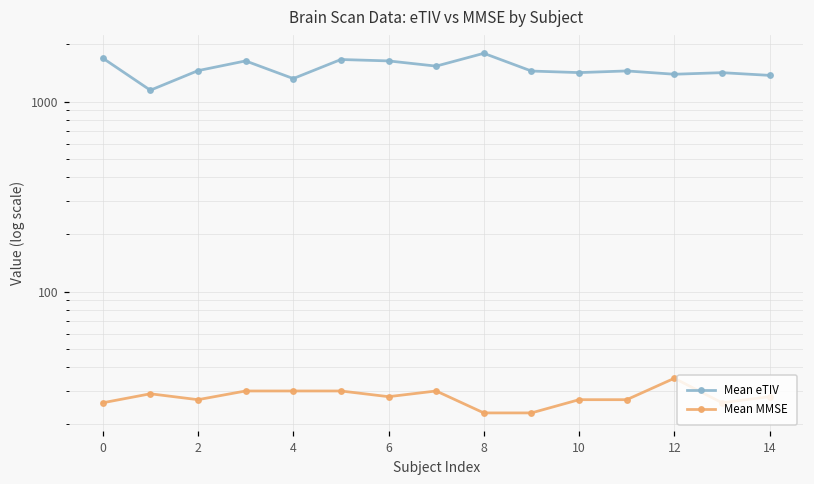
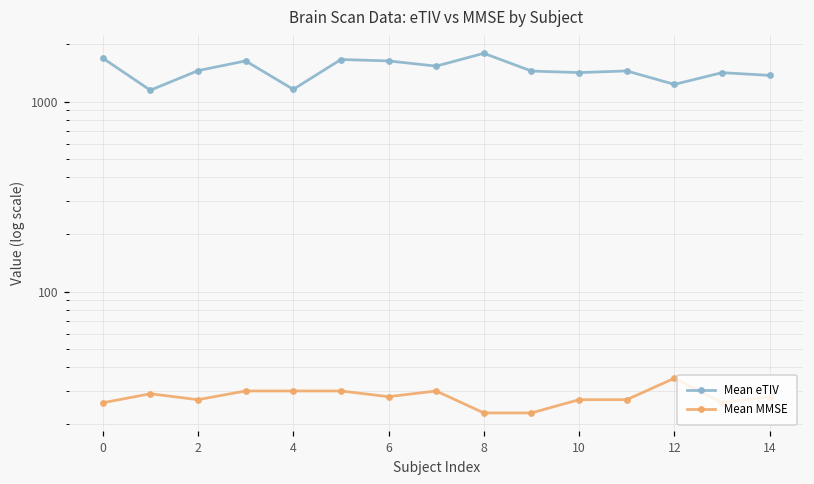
Mean eTIV, 4: 1300 -> 1200
Mean eTIV, 12: 1400 -> 1200
